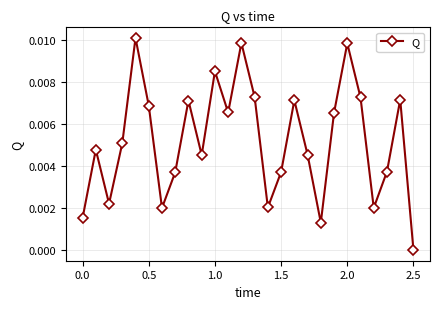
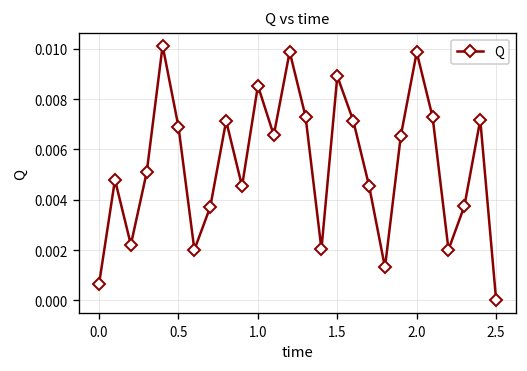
0.0: 0.0015 -> 0.0007
1.5: 0.0037 -> 0.0089
